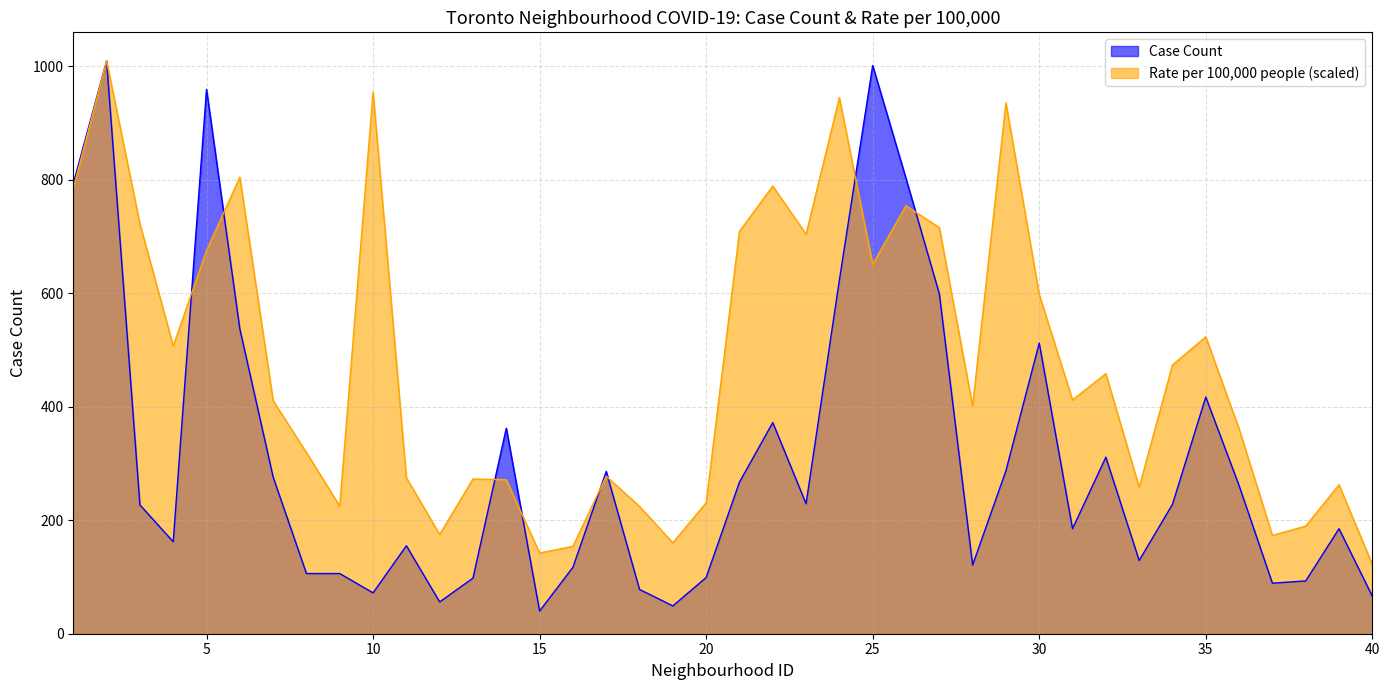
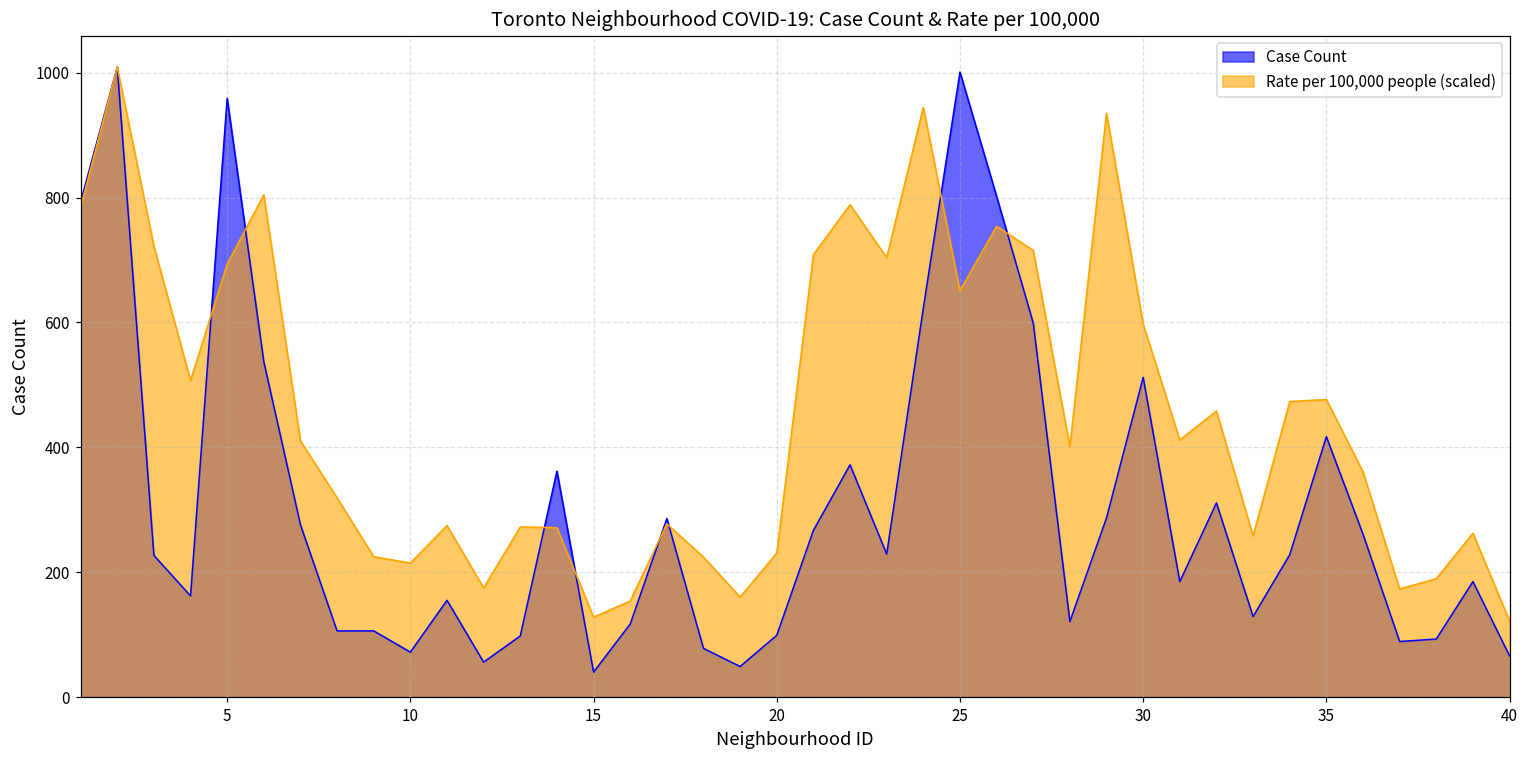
Rate per 100,000 people (scaled), 5: 680 -> 690
Rate per 100,000 people (scaled), 10: 950 -> 210
Rate per 100,000 people (scaled), 15: 140 -> 130
Rate per 100,000 people (scaled), 35: 520 -> 480
